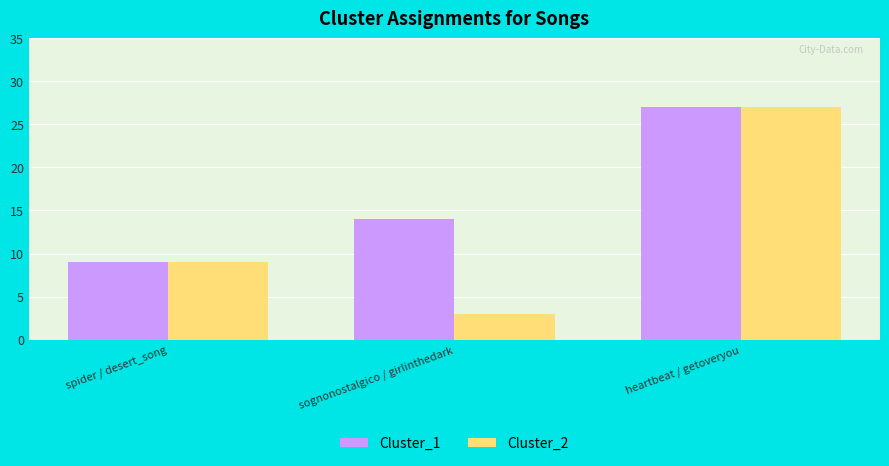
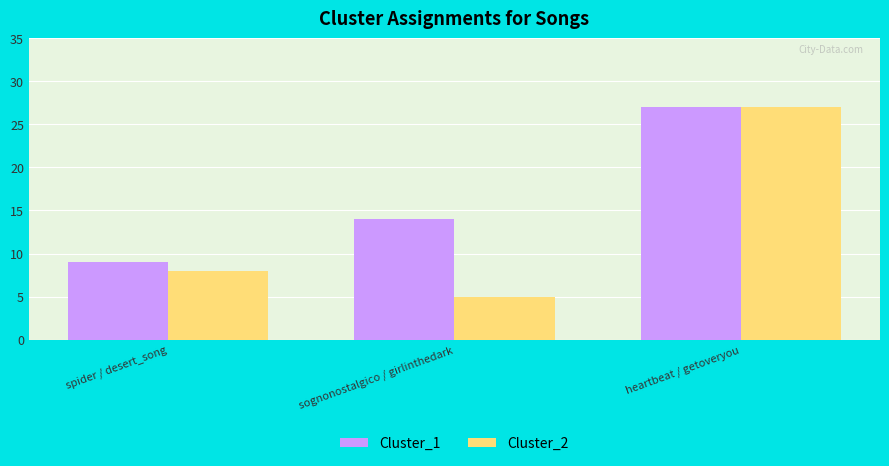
Cluster_2, spider / desert_song: 9 -> 8
Cluster_2, sognonostalgico / girlinthedark: 3 -> 5
